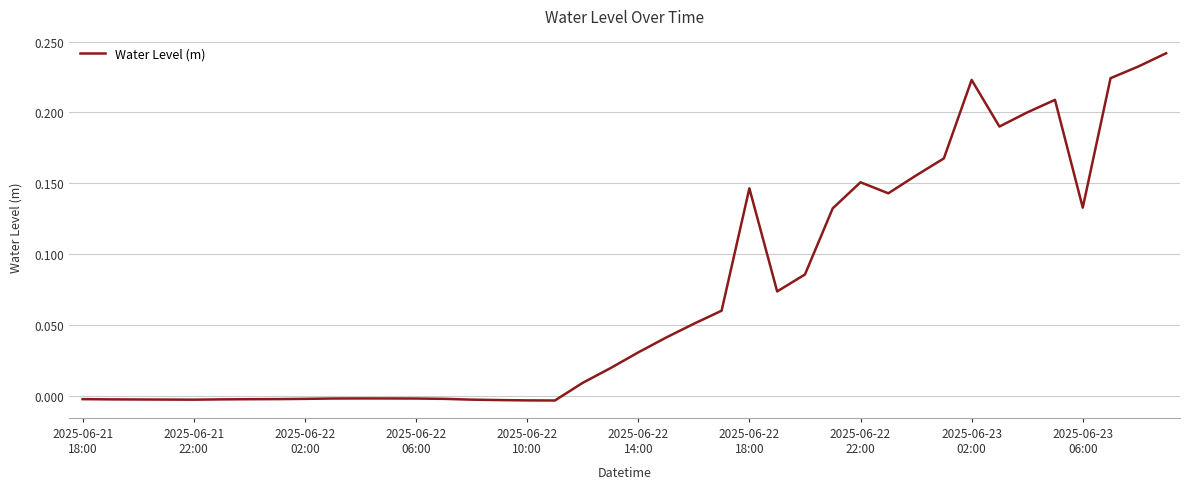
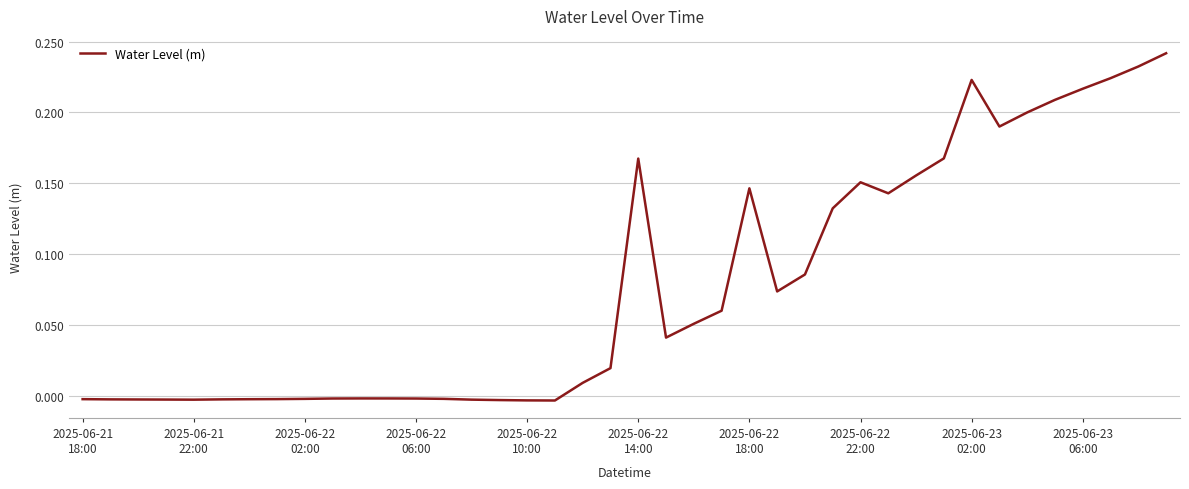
2025-06-22 14:00: 0.031 -> 0.167
2025-06-23 06:00: 0.133 -> 0.217
